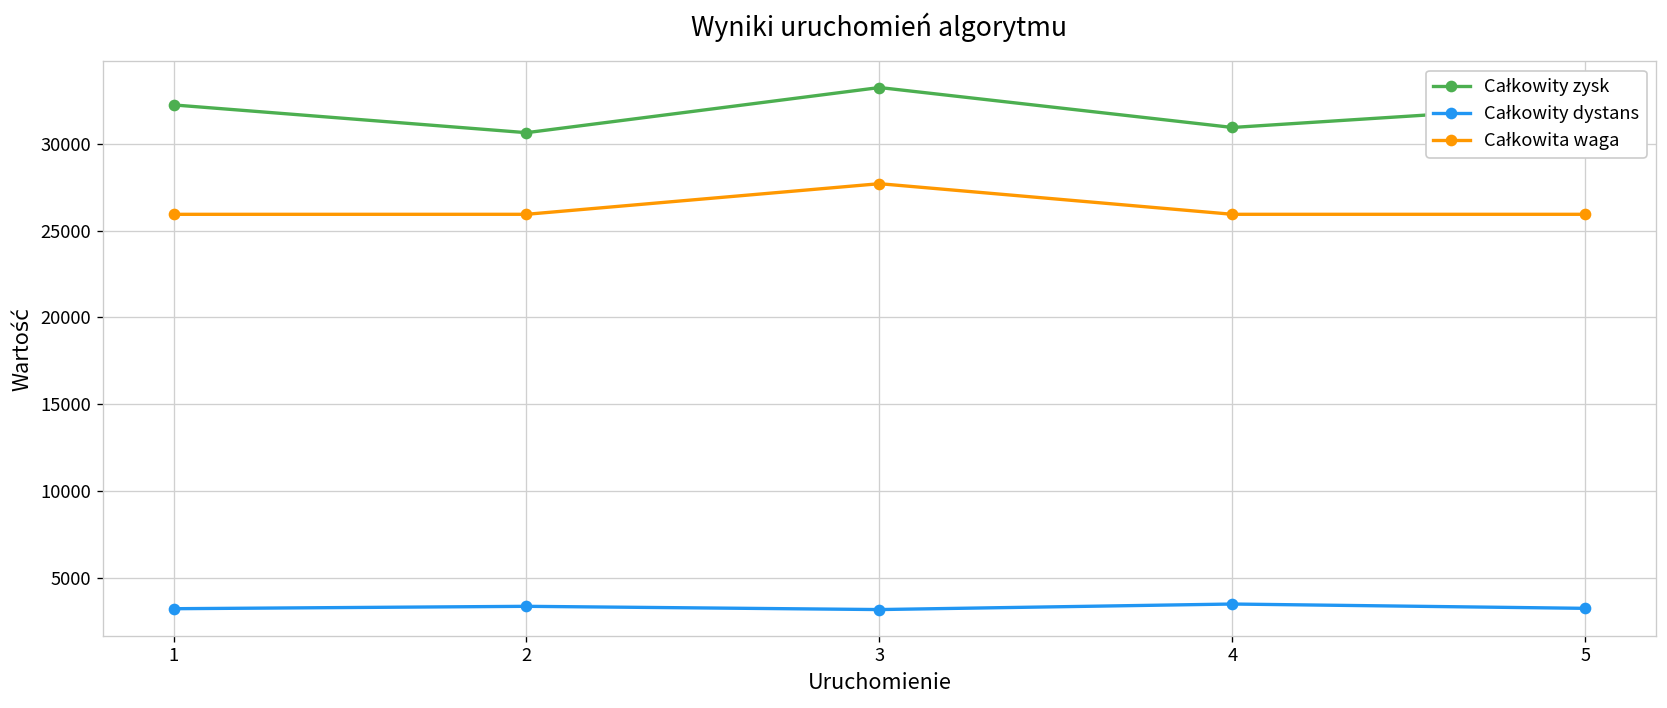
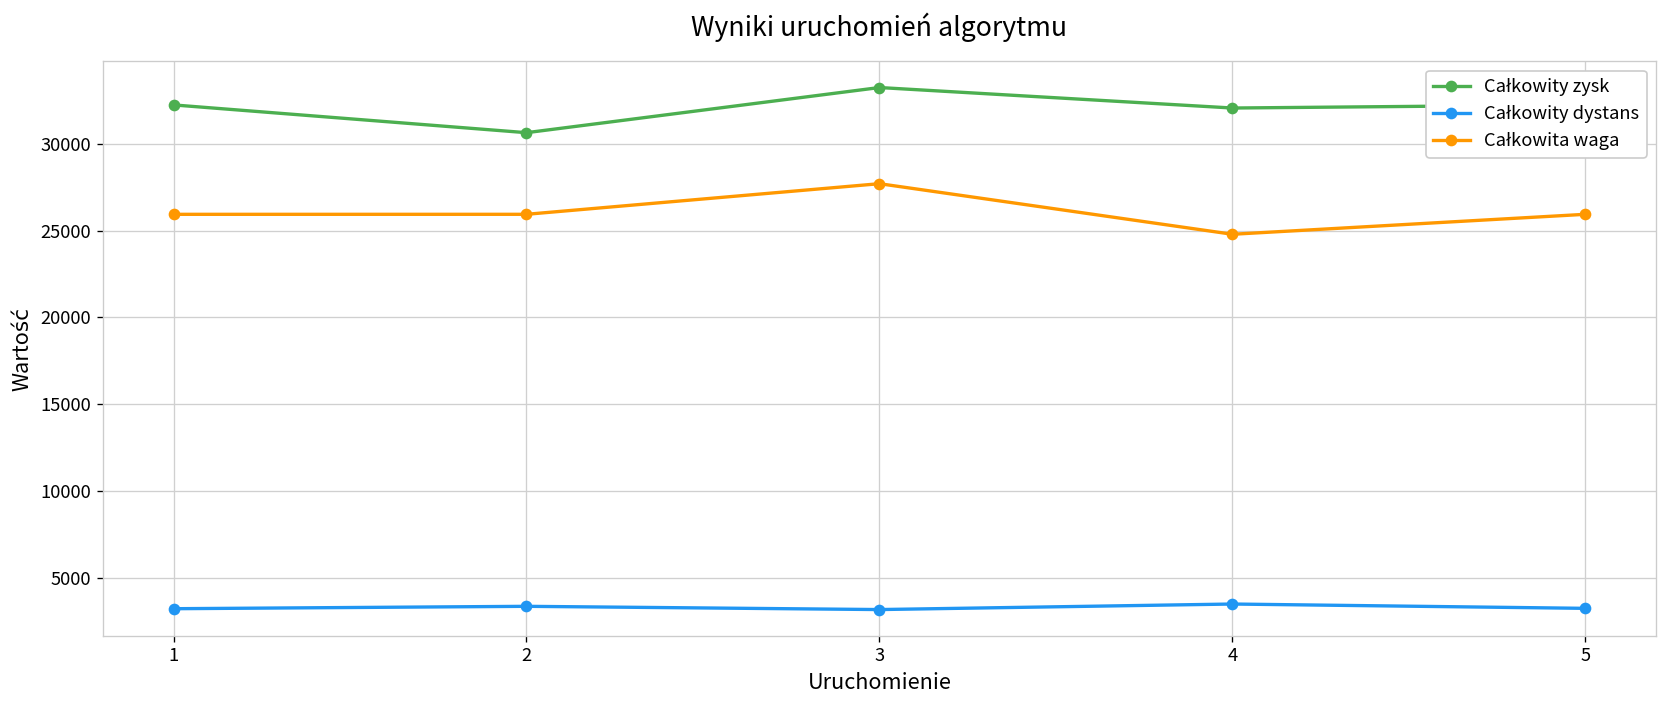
Całkowity zysk, 4: 30900 -> 32100
Całkowita waga, 4: 25900 -> 24800
